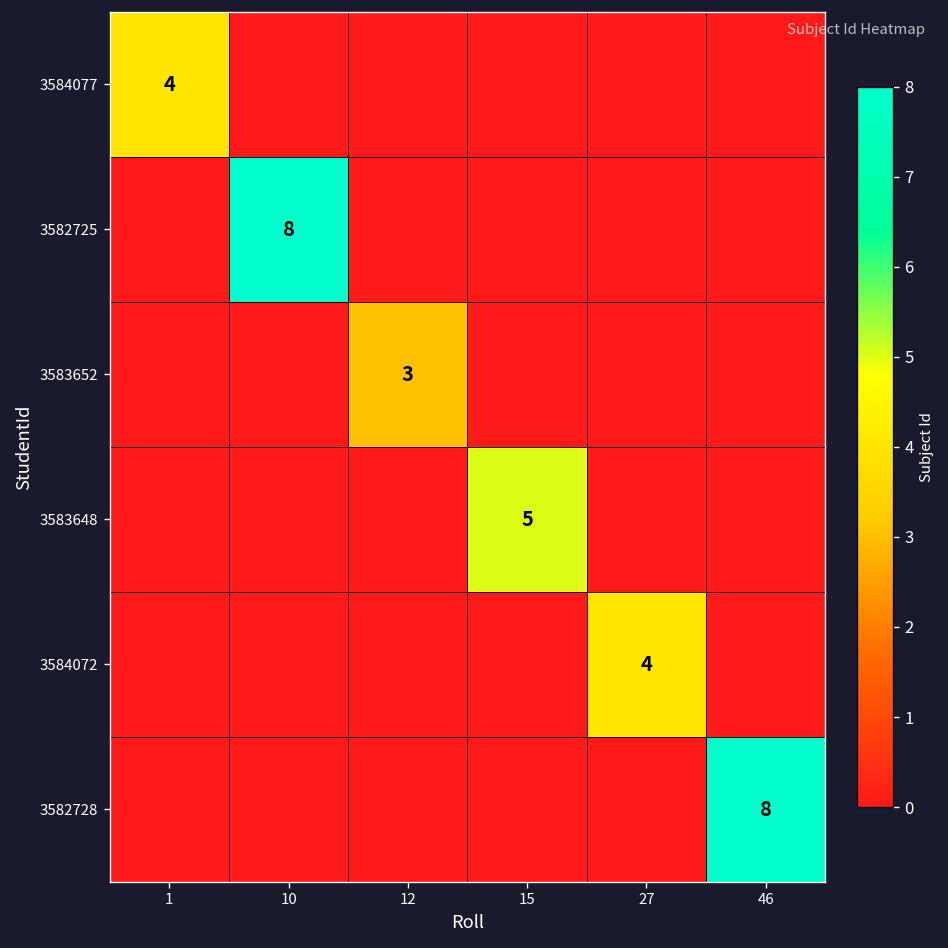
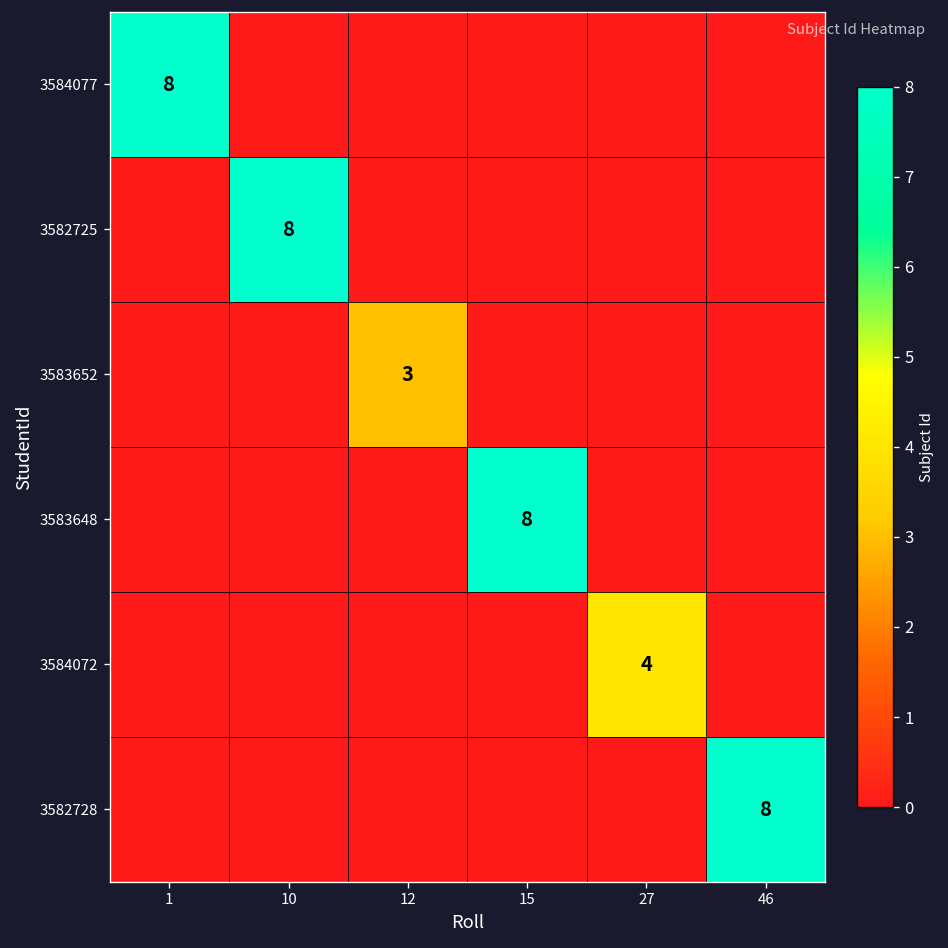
3584077, 1: 4 -> 8
3583648, 15: 5 -> 8
